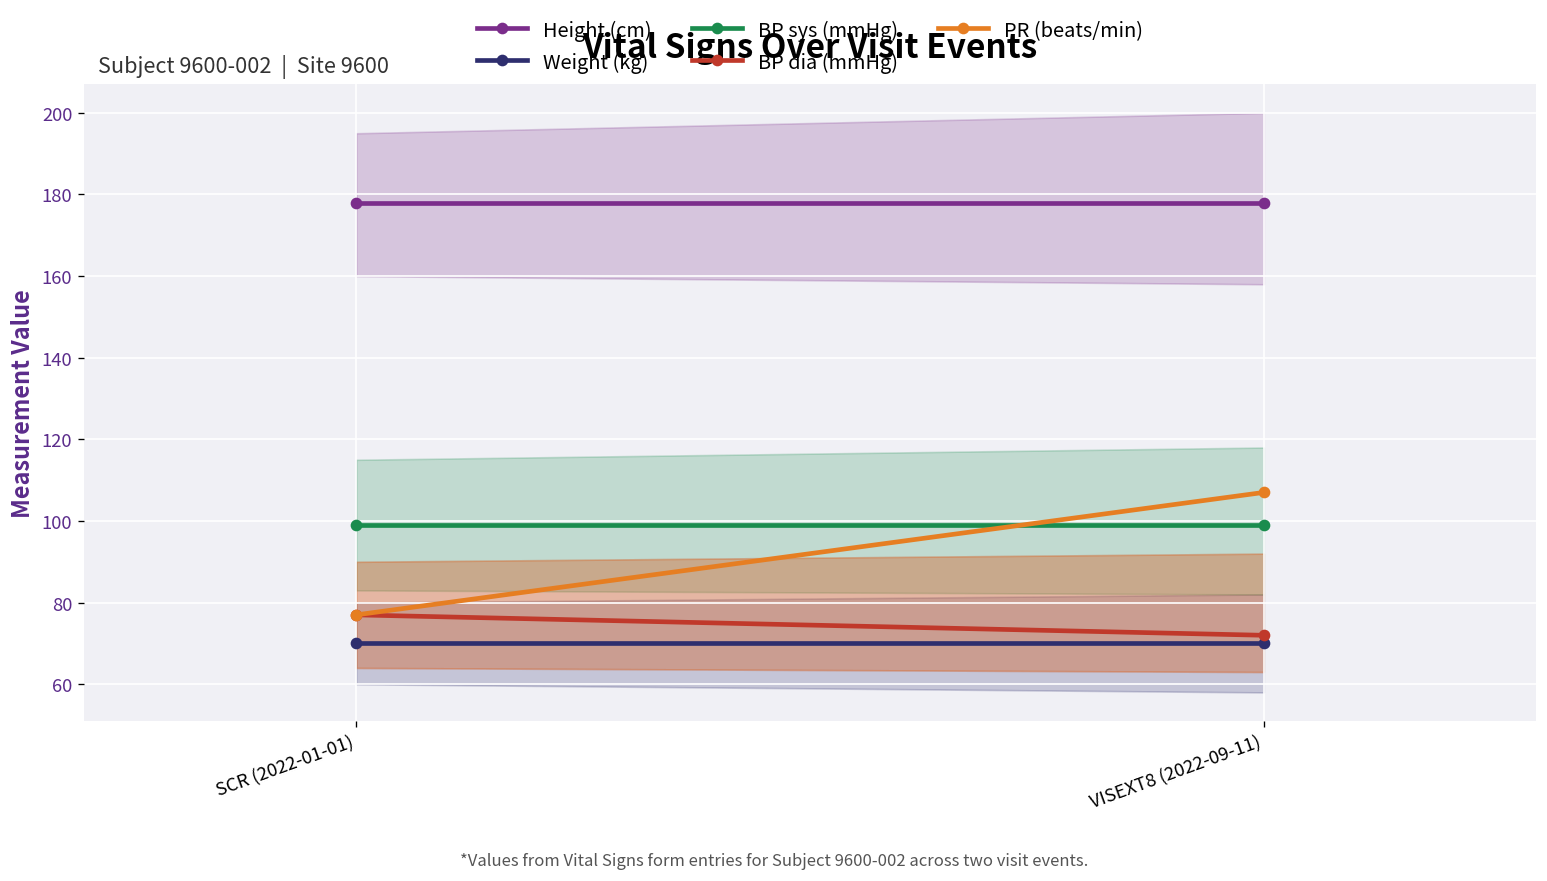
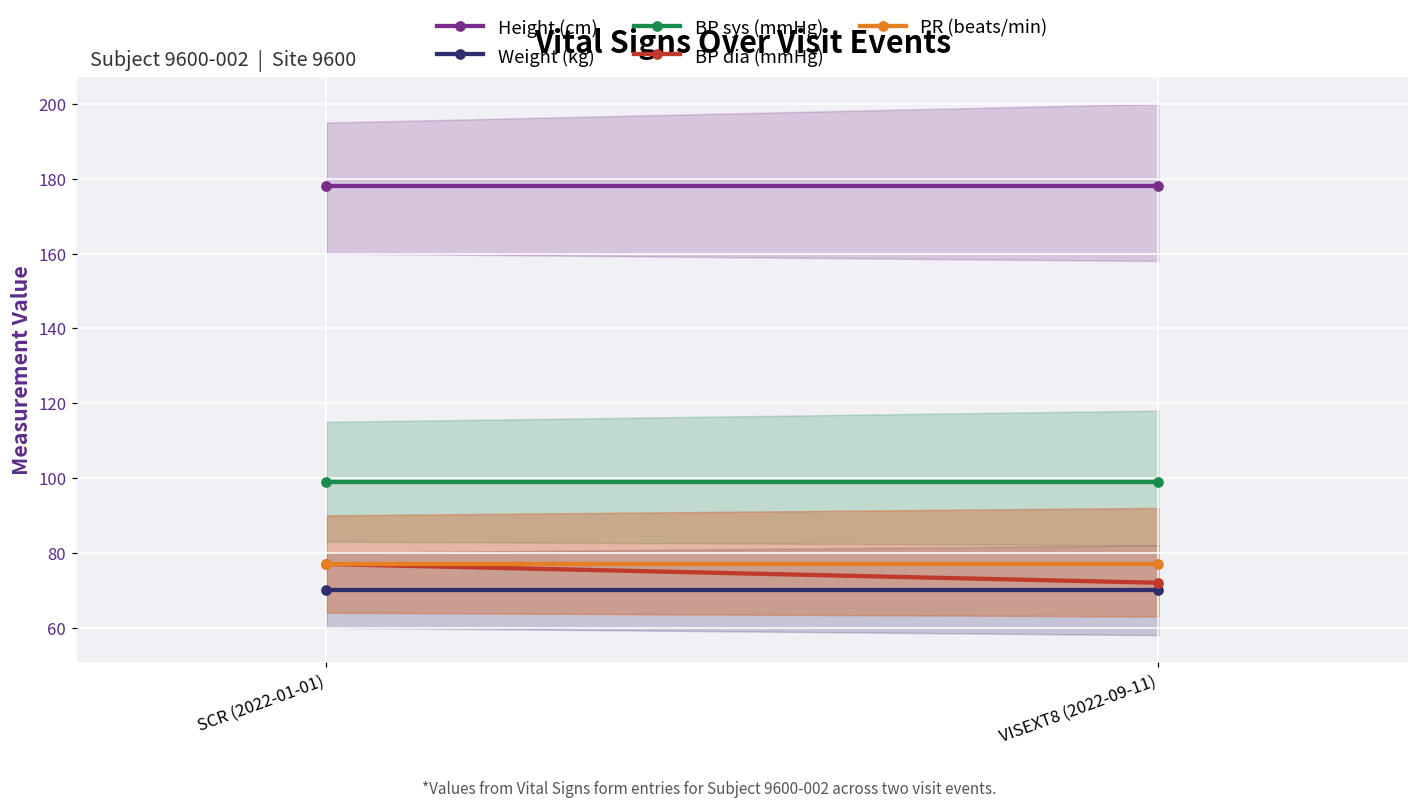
PR (beats/min), VISEXT8 (2022-09-11): 107 -> 77
